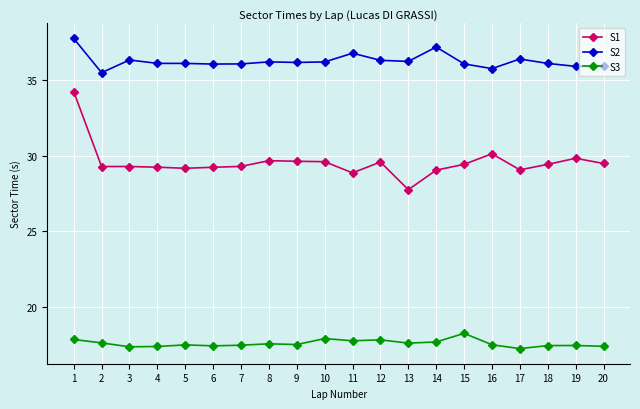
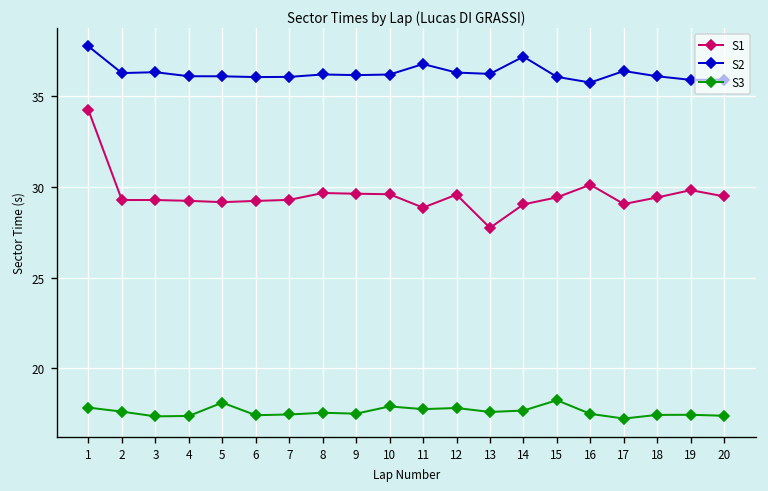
S2, 2: 35.5 -> 36.3
S3, 5: 17.5 -> 18.1
